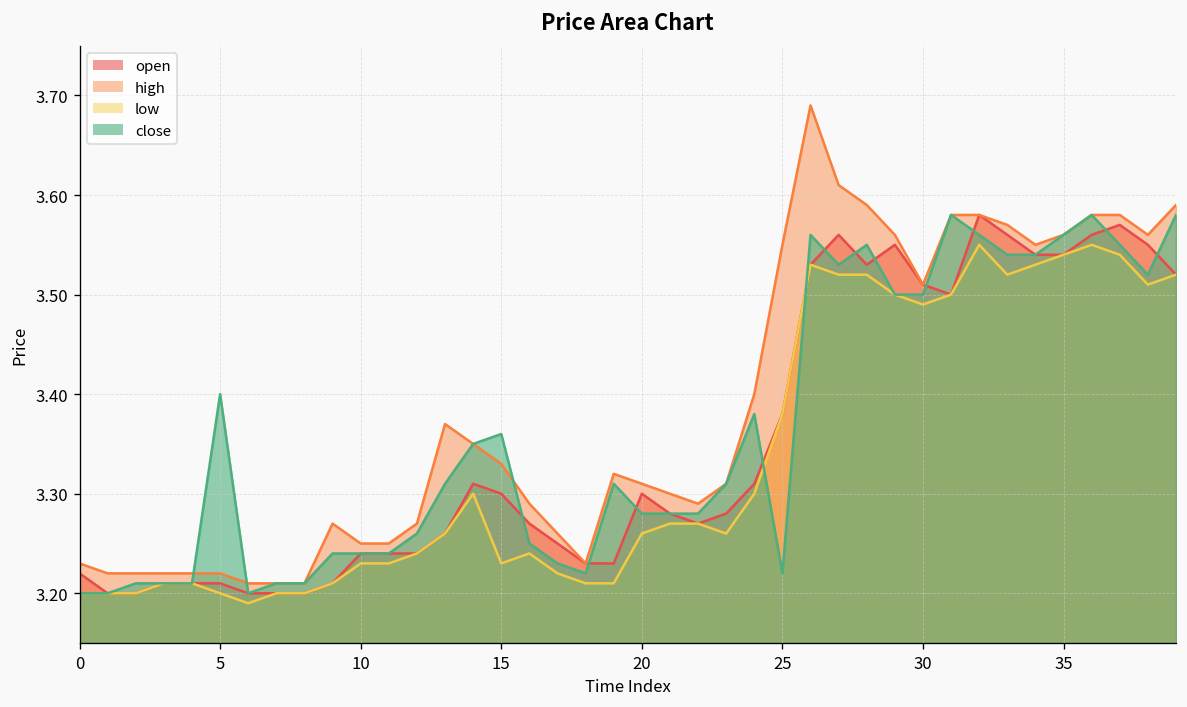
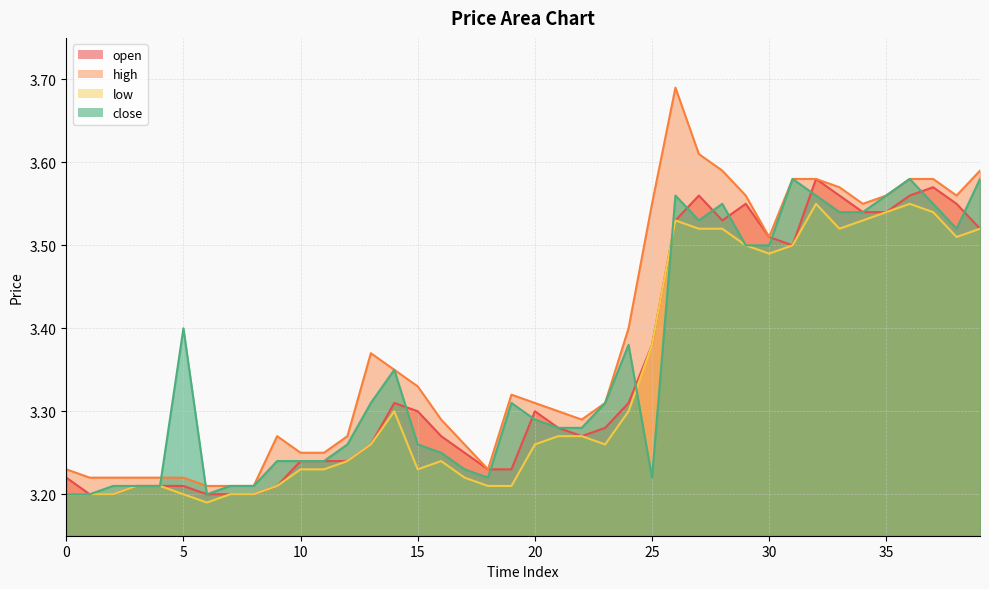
close, 15: 3.36 -> 3.26
close, 20: 3.28 -> 3.29
